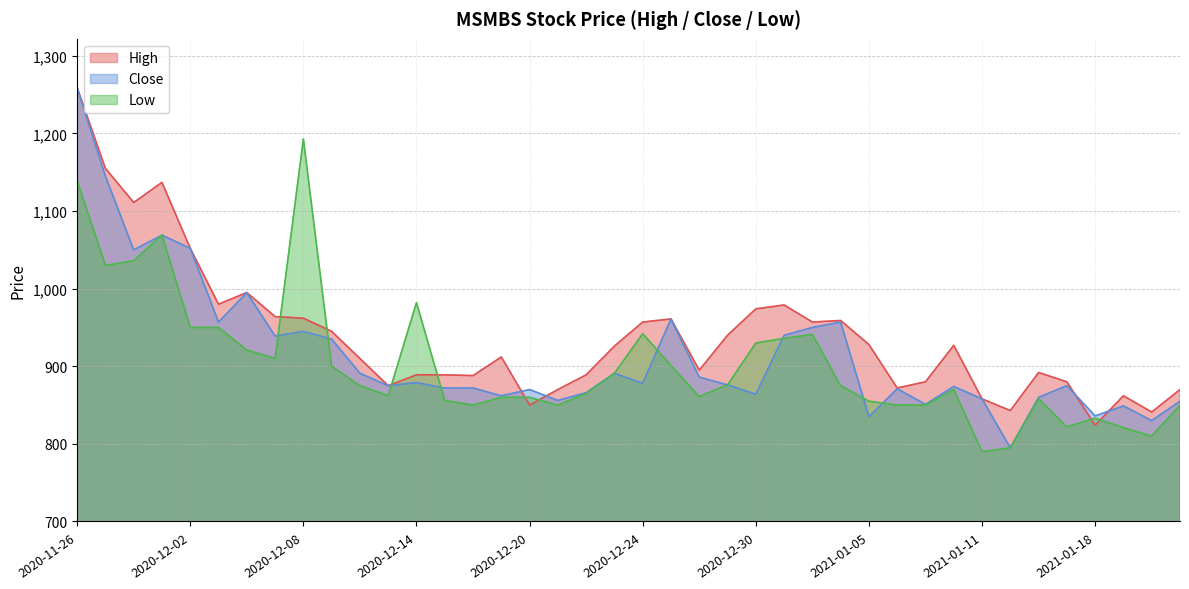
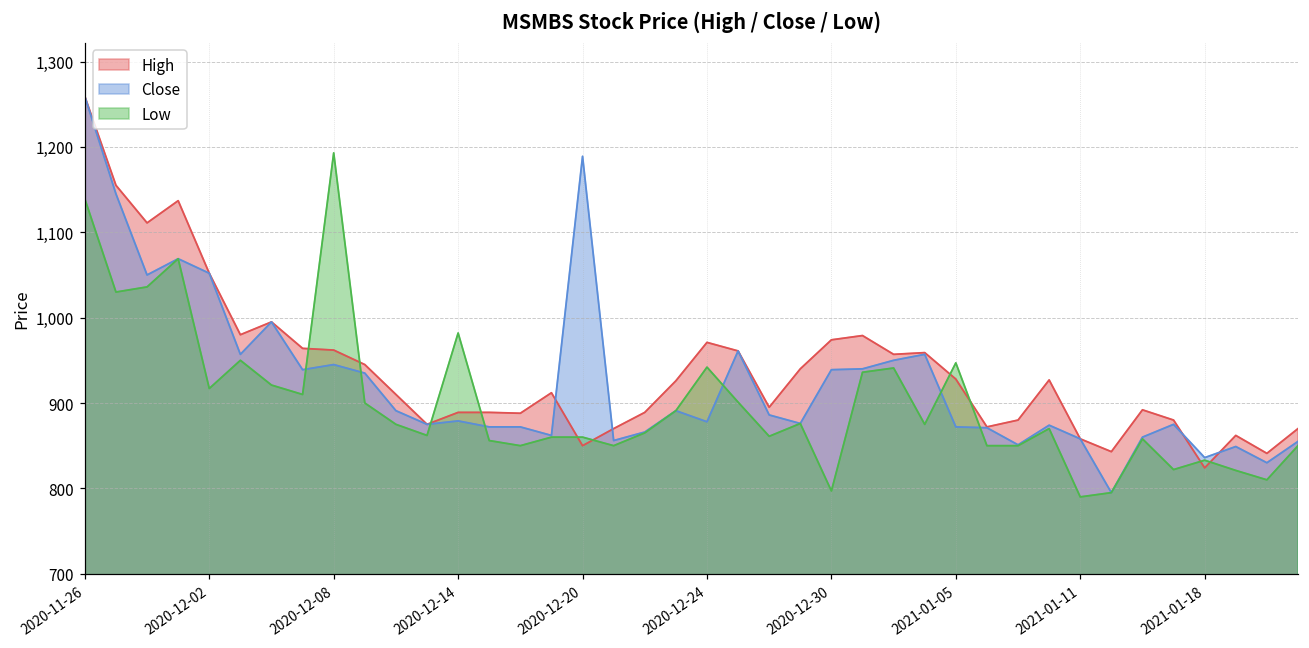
Low, 2020-12-02: 950 -> 920
Close, 2020-12-20: 870 -> 1,190
High, 2020-12-24: 960 -> 970
Close, 2020-12-30: 860 -> 940
Low, 2020-12-30: 930 -> 800
Close, 2021-01-05: 840 -> 870
Low, 2021-01-05: 860 -> 950
